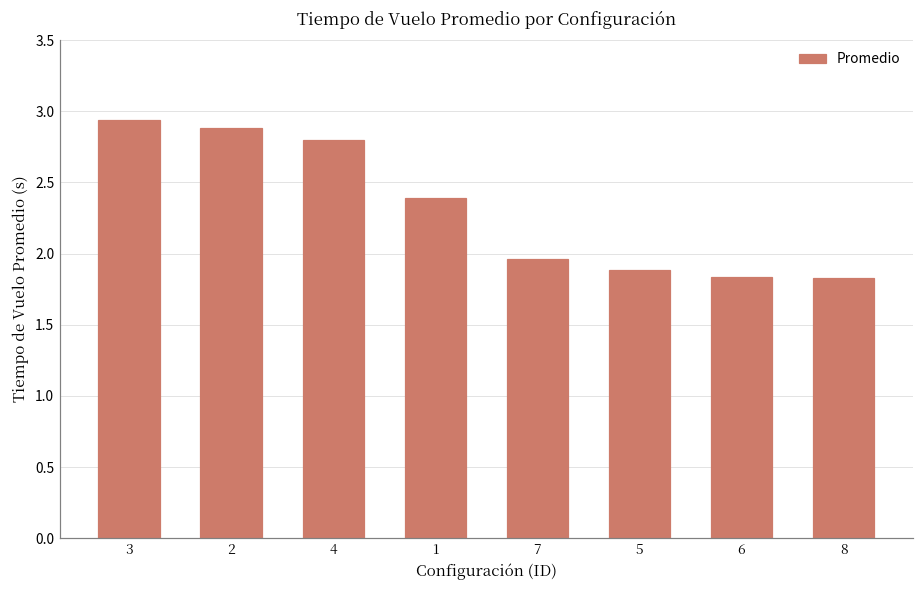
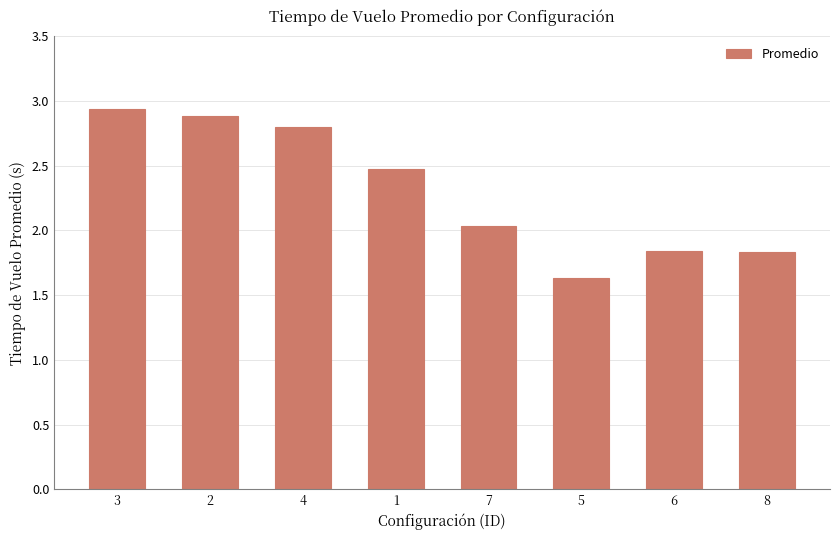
1: 2.39 -> 2.47
7: 1.96 -> 2.03
5: 1.88 -> 1.63
